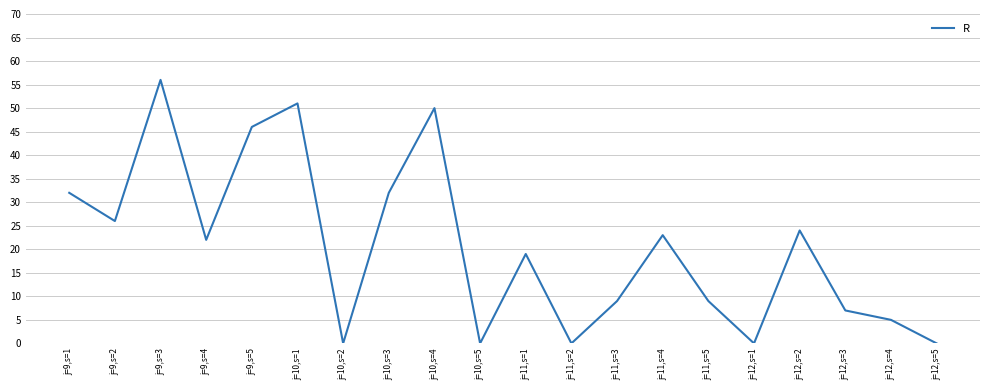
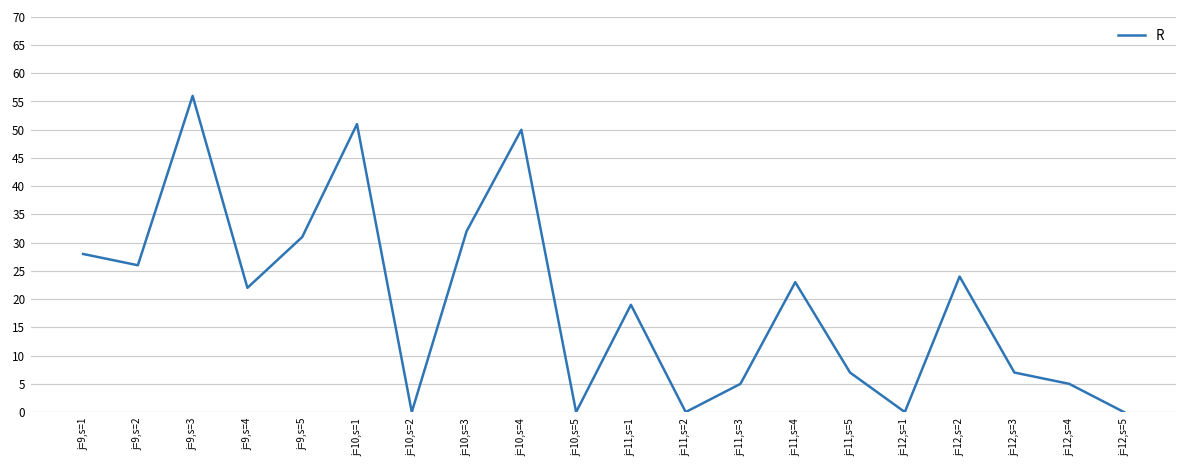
j=9,s=1: 32 -> 28
j=9,s=5: 46 -> 31
j=11,s=3: 9 -> 5
j=11,s=5: 9 -> 7
